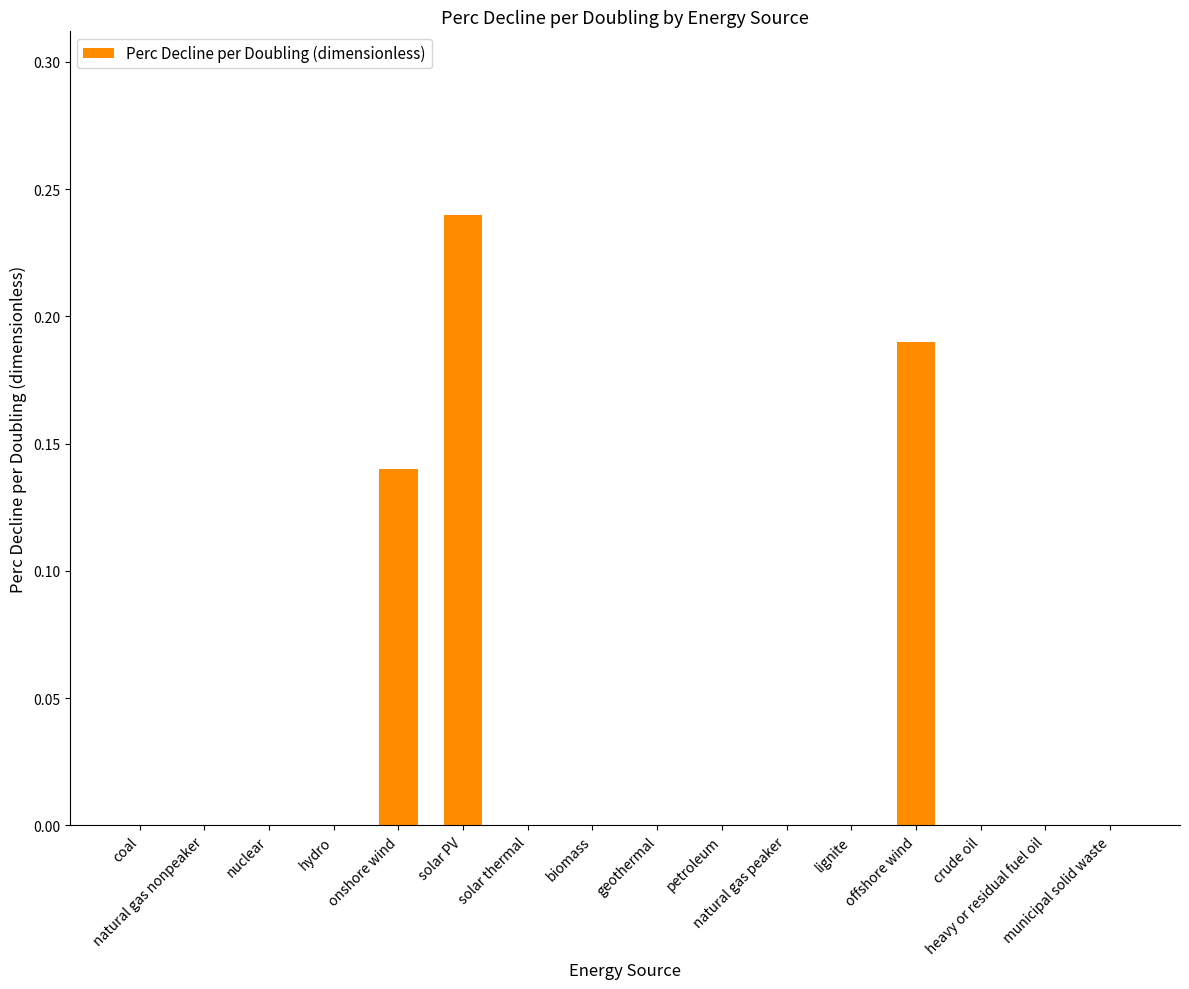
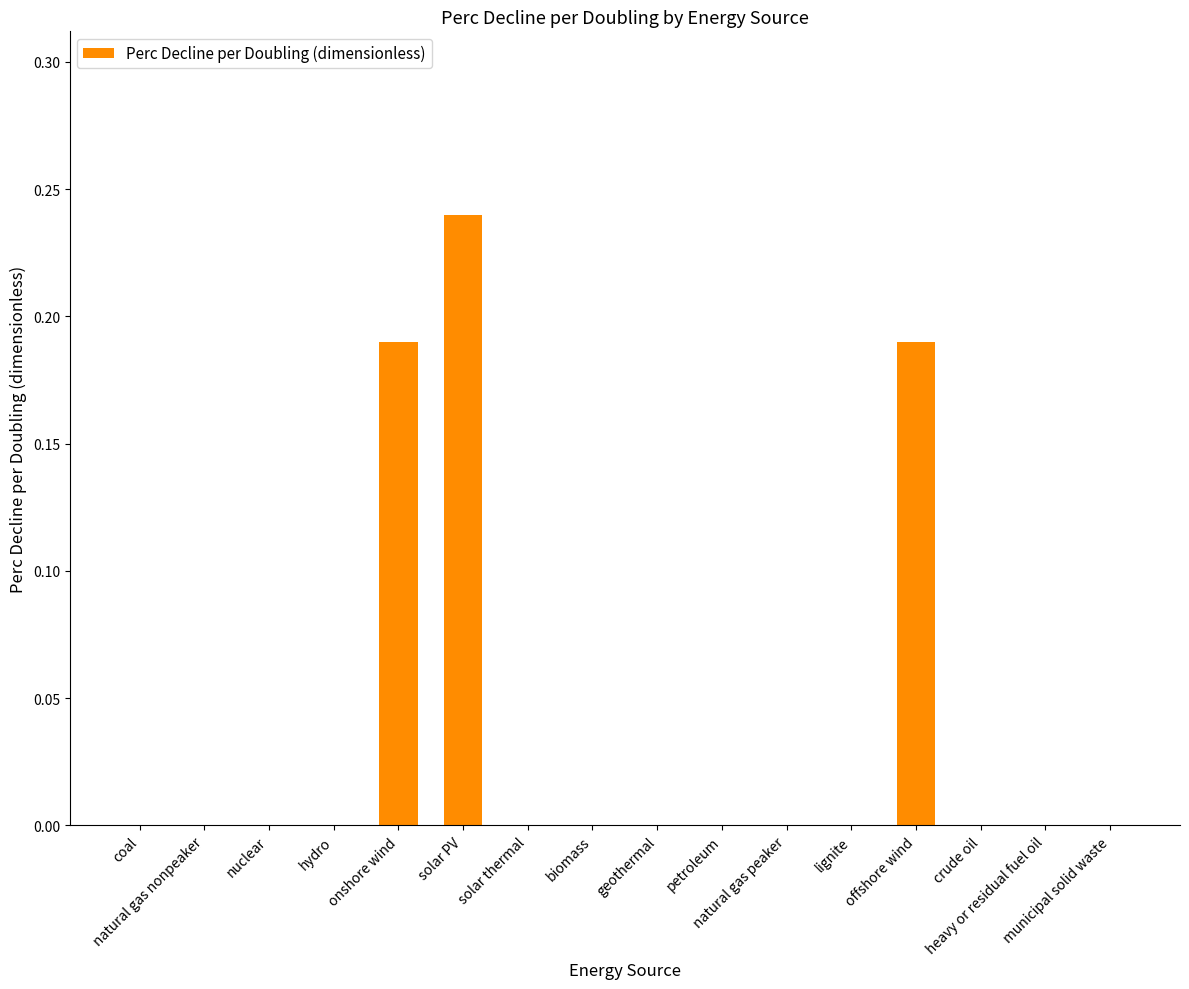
onshore wind: 0.14 -> 0.19
